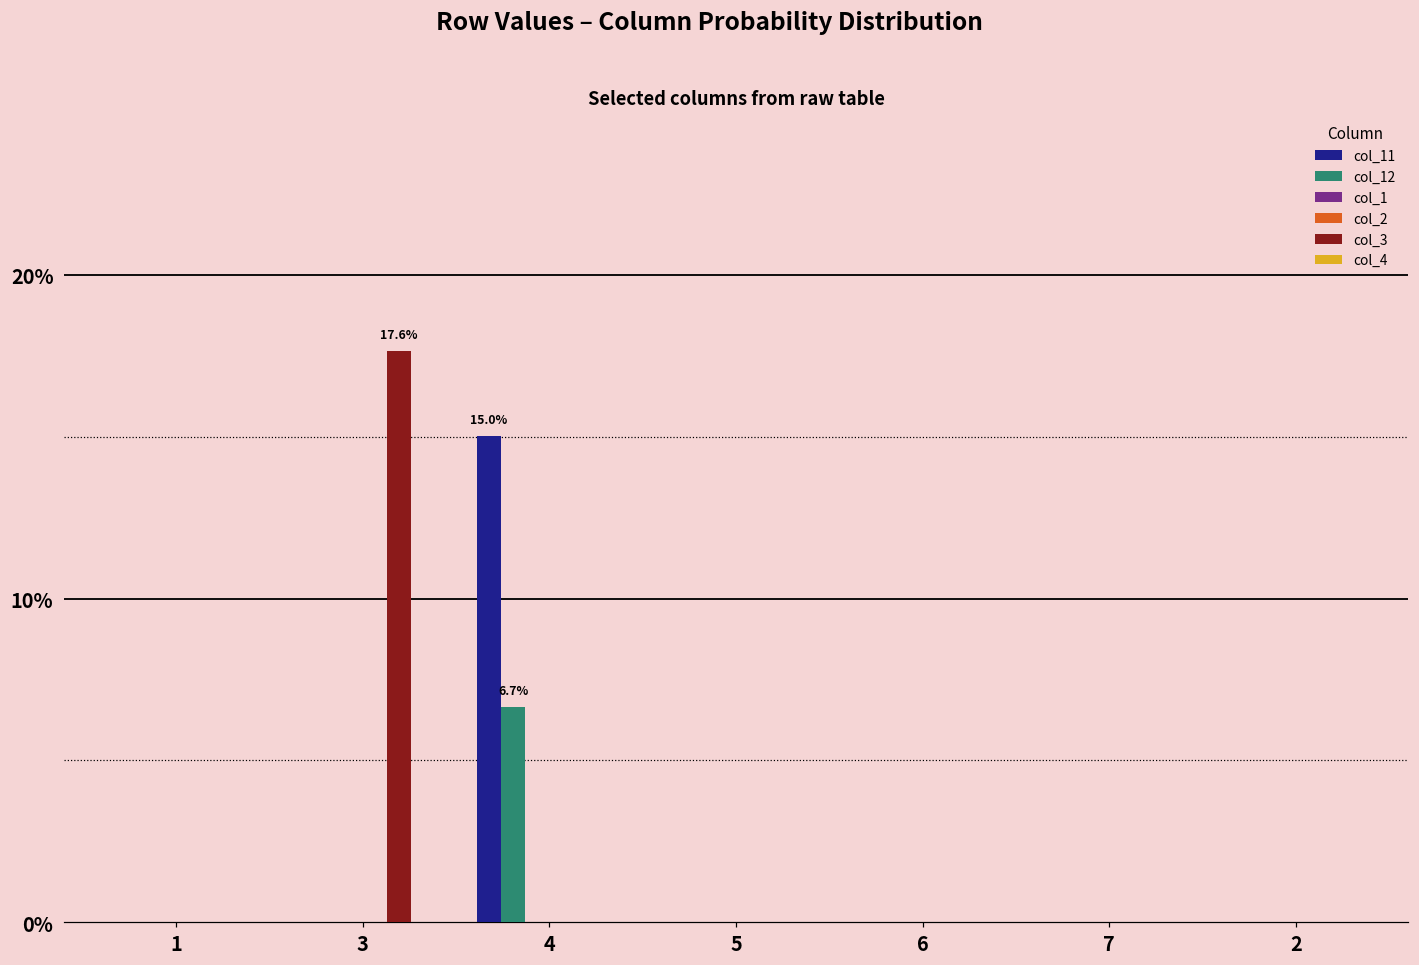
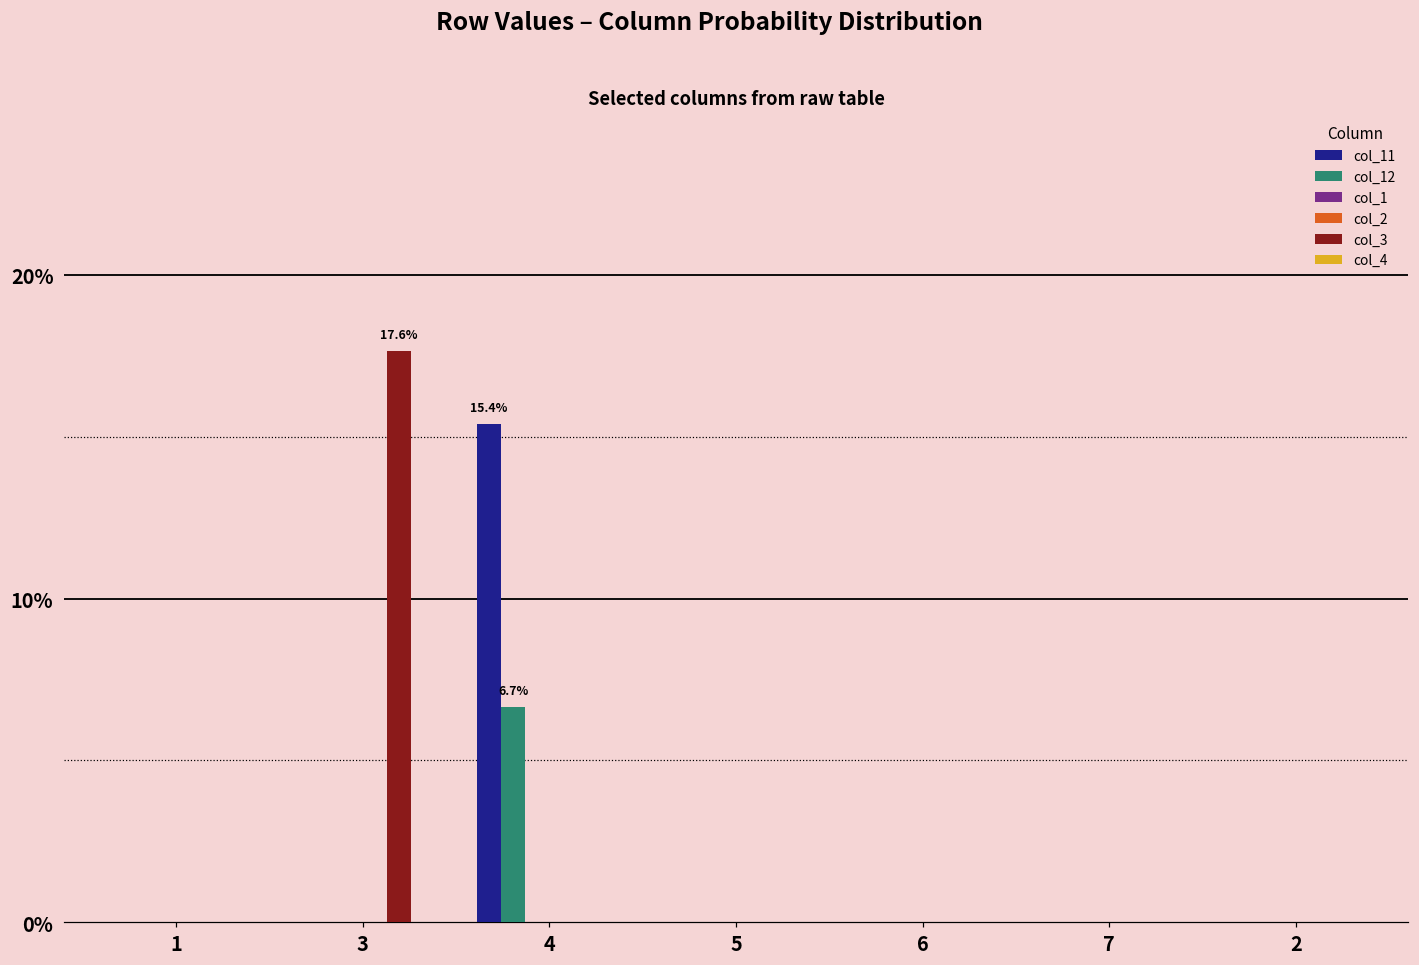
col_11, 4: 15.0% -> 15.4%
